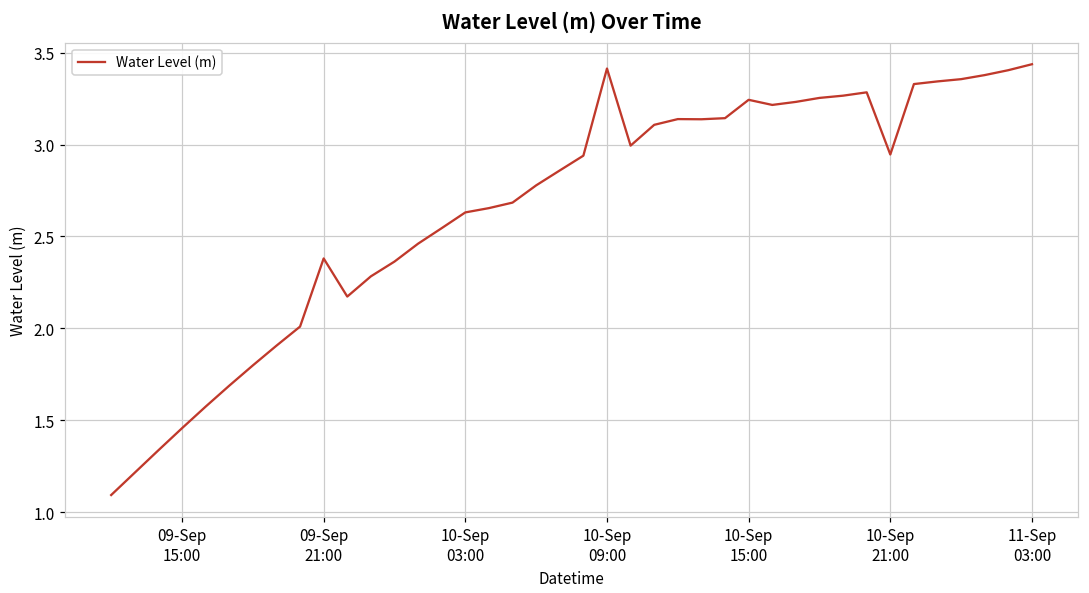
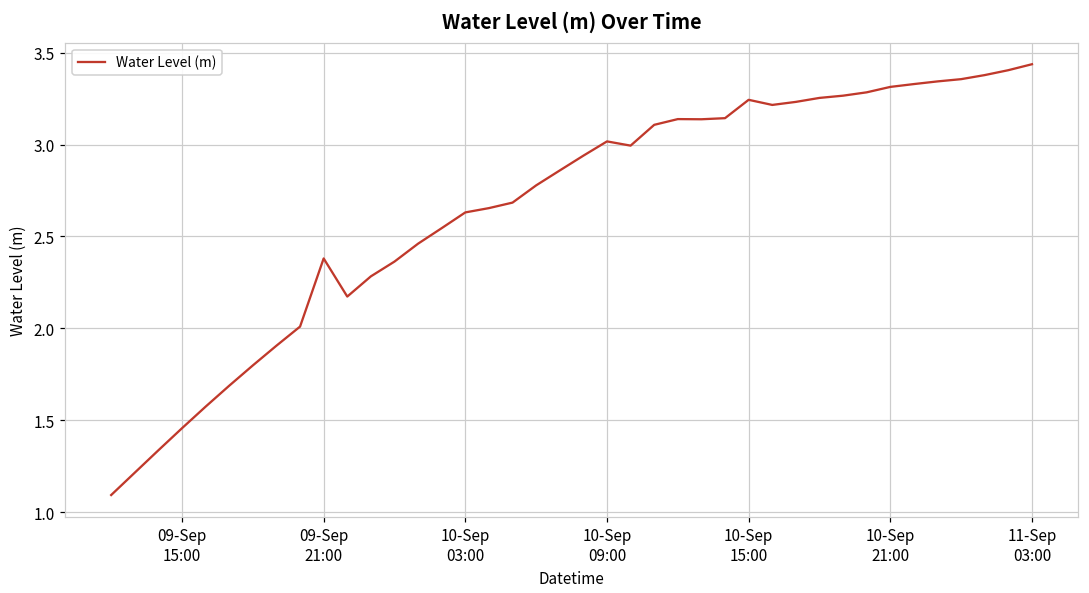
10-Sep 09:00: 3.41 -> 3.02
10-Sep 21:00: 2.95 -> 3.31
